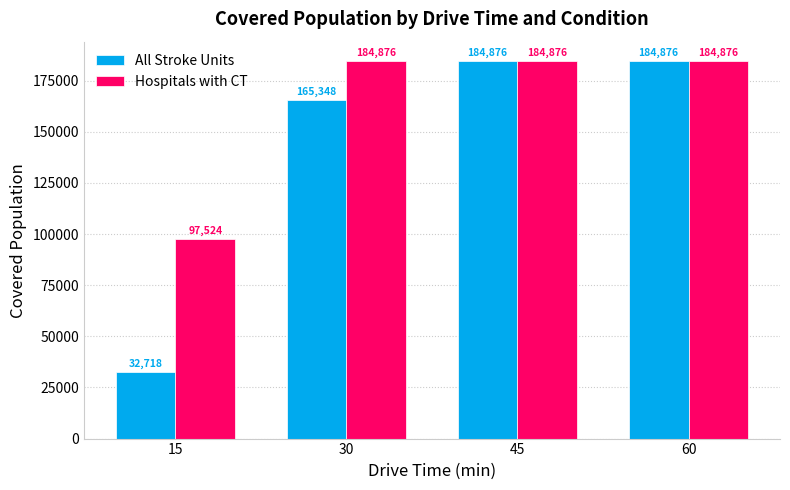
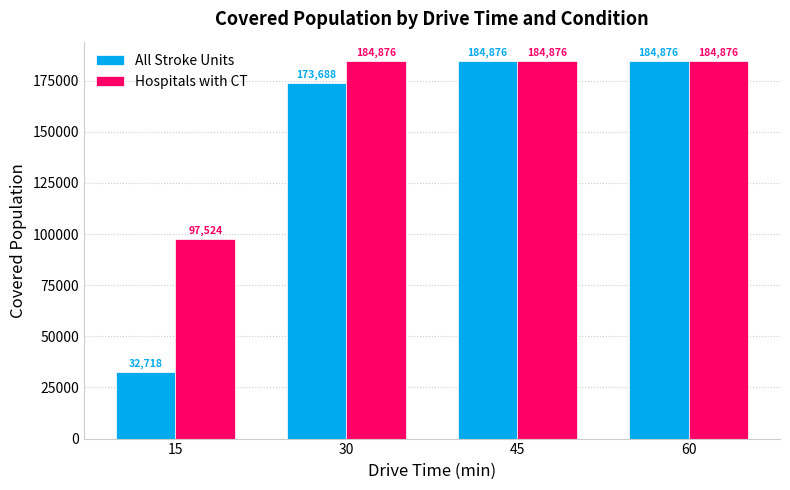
All Stroke Units, 30: 165,348 -> 173,688
